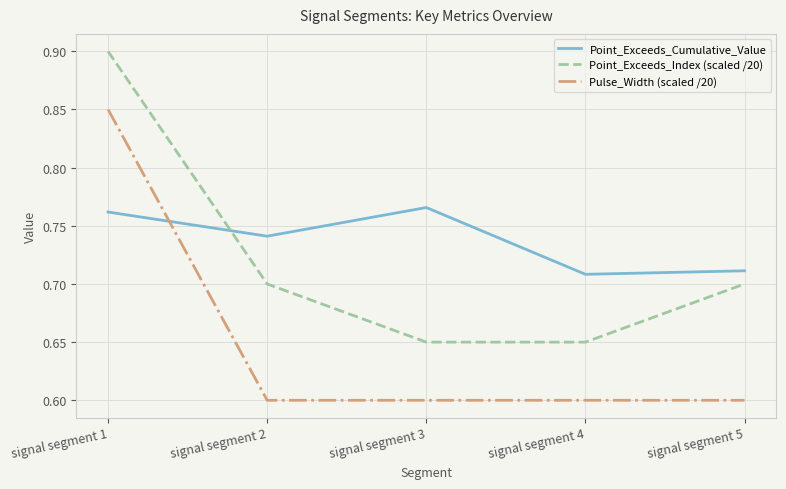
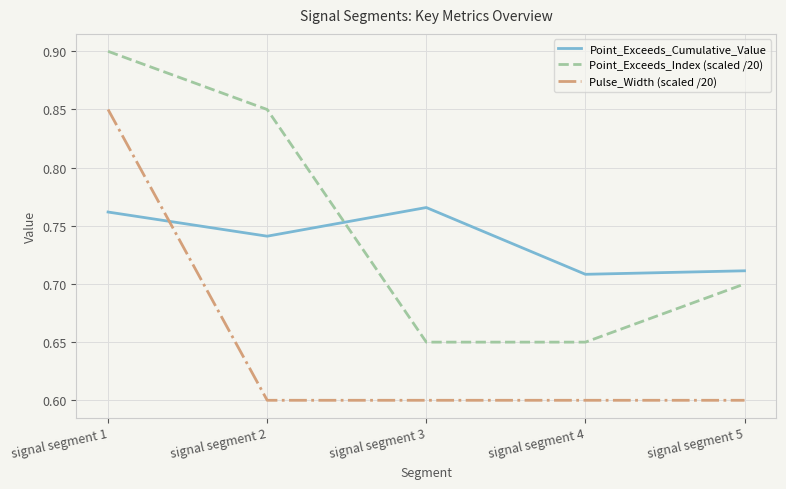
Point_Exceeds_Index (scaled /20), signal segment 2: 0.700 -> 0.850
